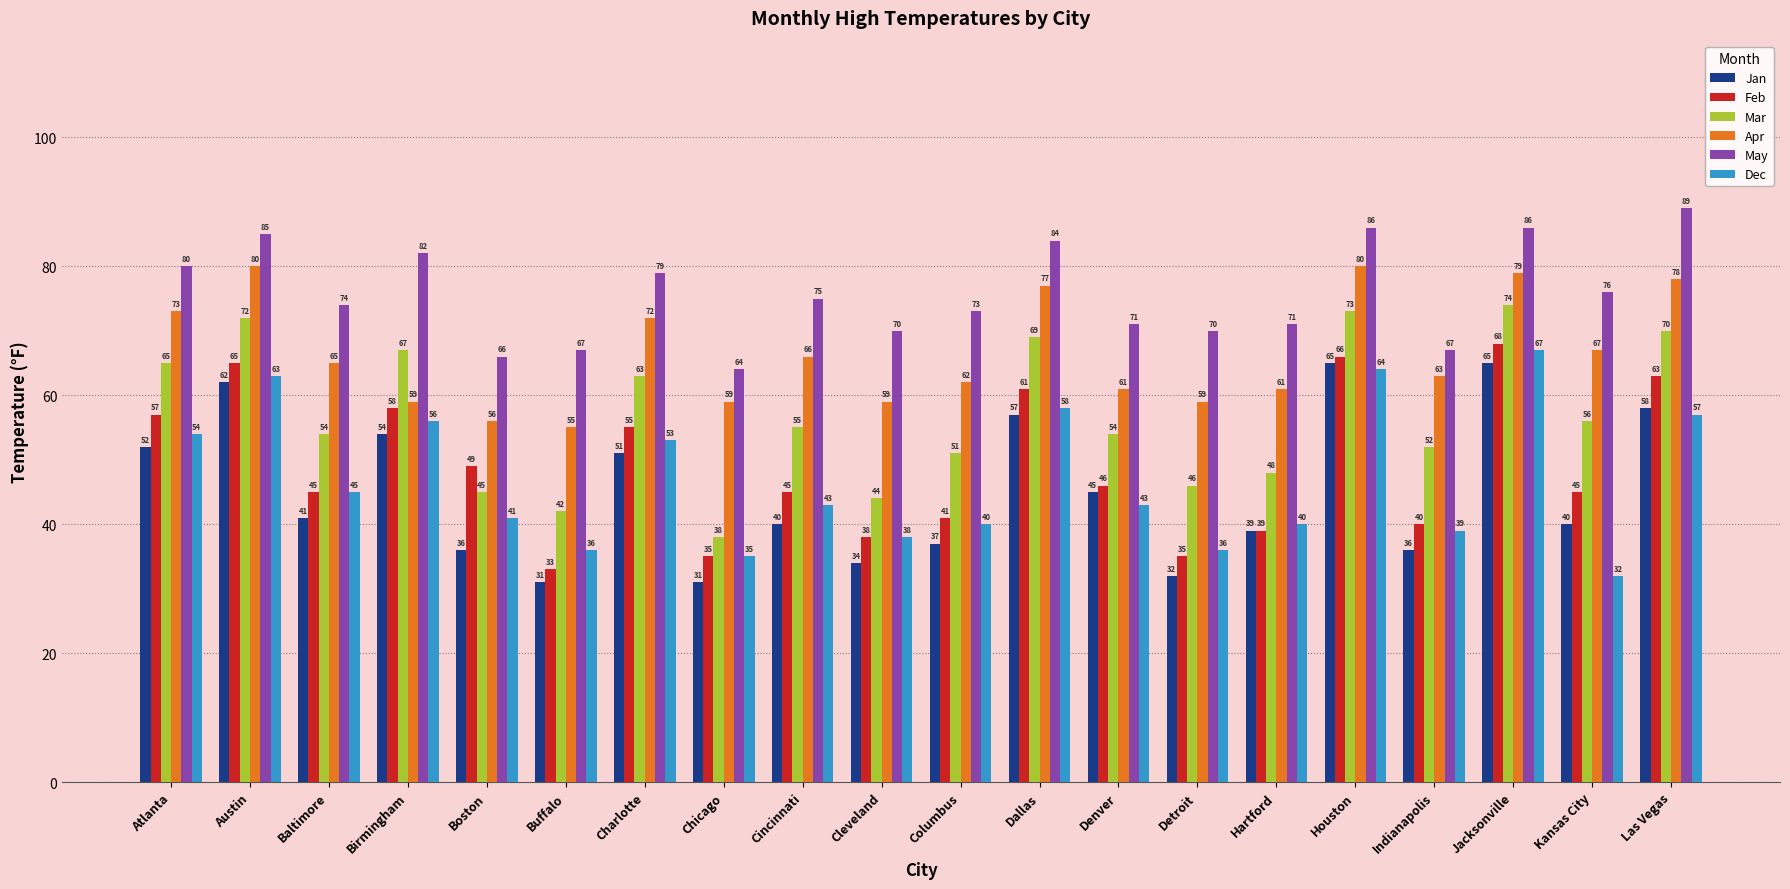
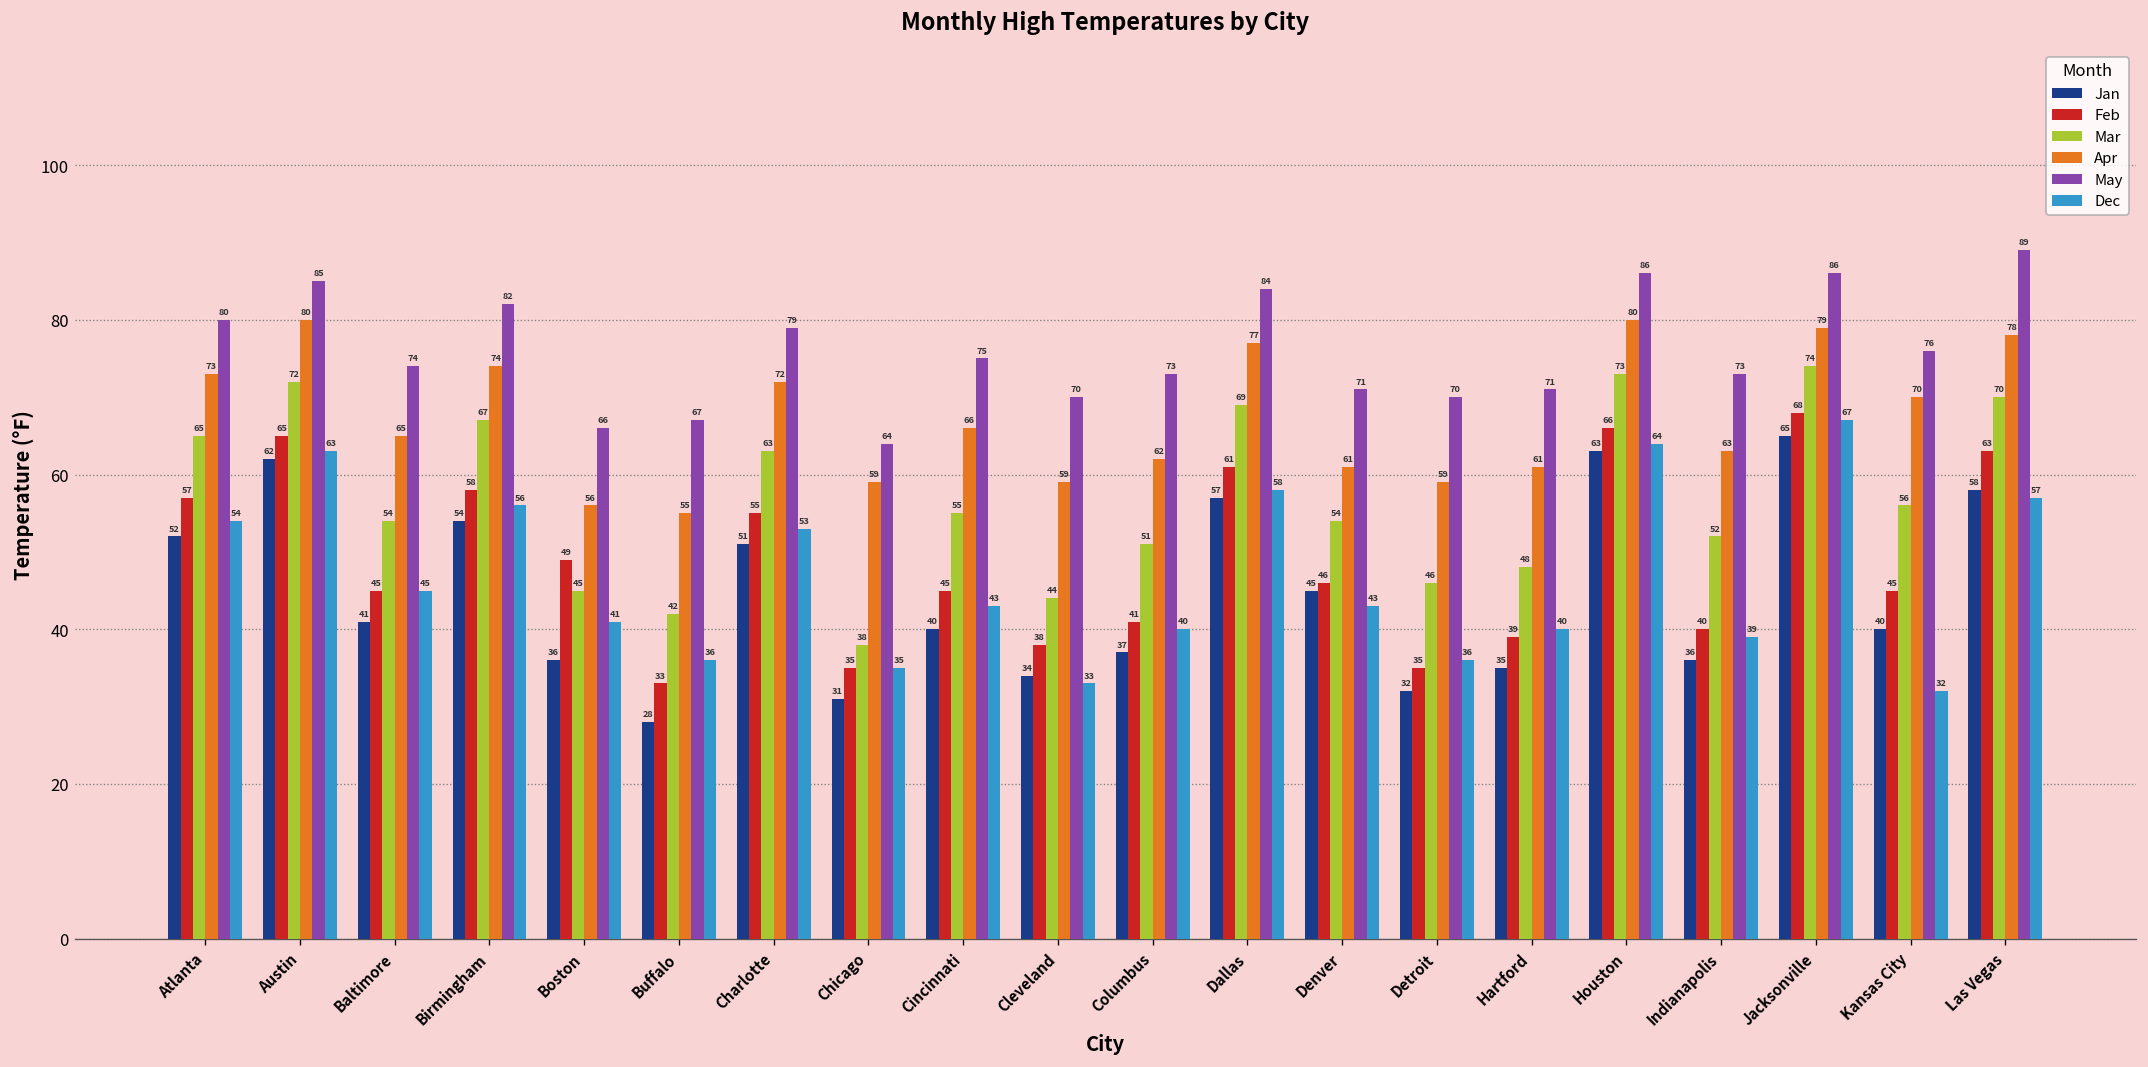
Apr, Birmingham: 59 -> 74
Jan, Buffalo: 31 -> 28
Dec, Cleveland: 38 -> 33
Jan, Hartford: 39 -> 35
Jan, Houston: 65 -> 63
May, Indianapolis: 67 -> 73
Apr, Kansas City: 67 -> 70
